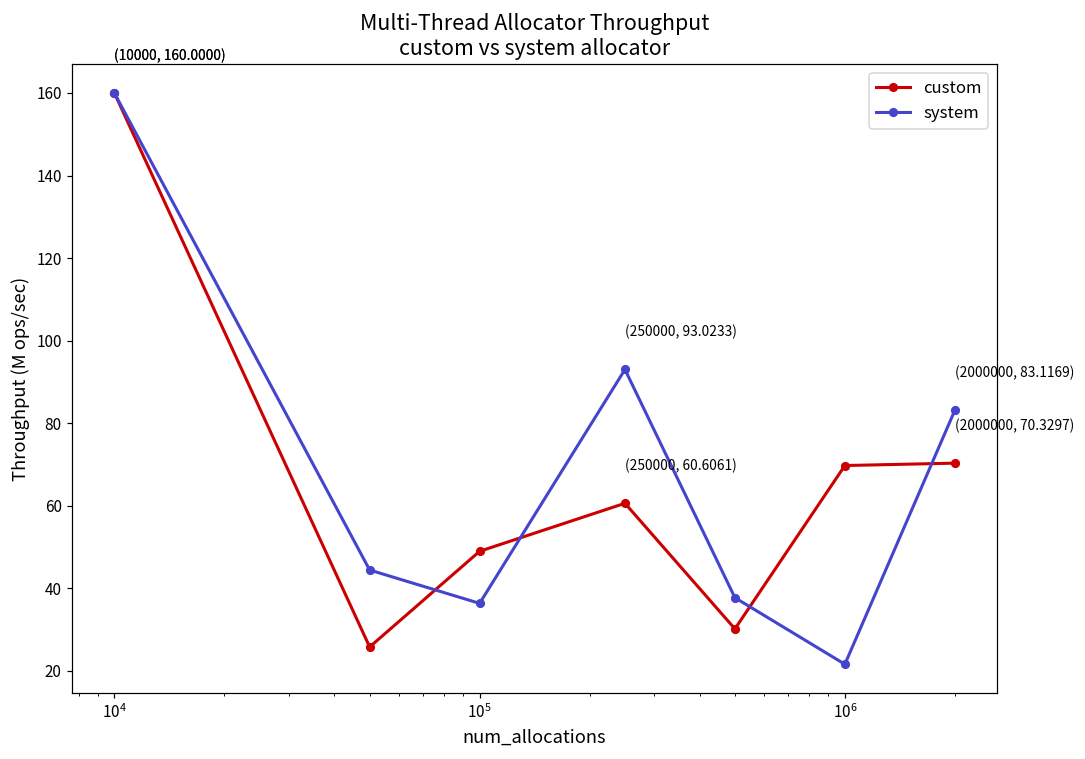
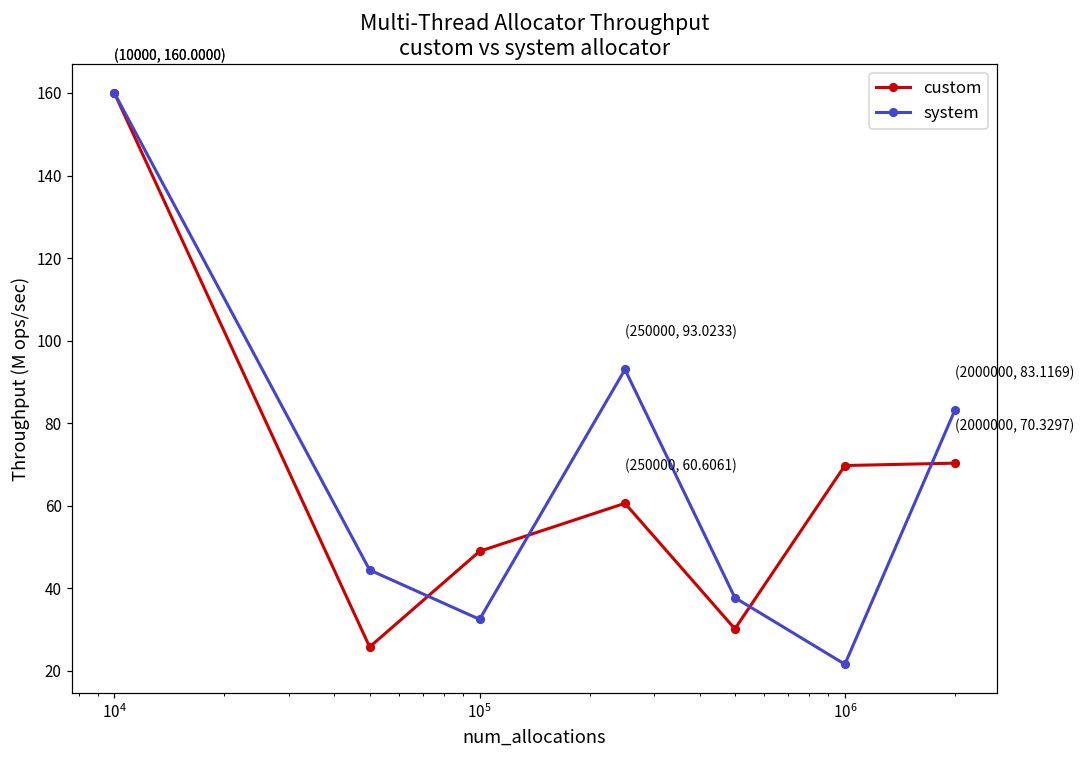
system, 10^5: 36 -> 32
